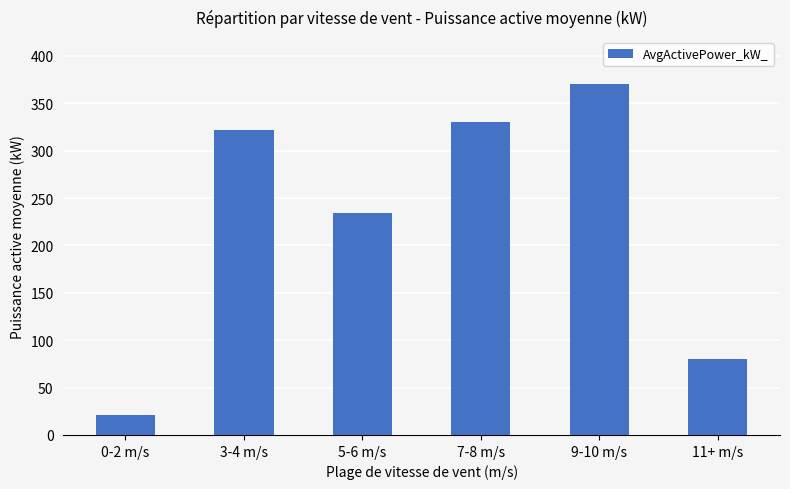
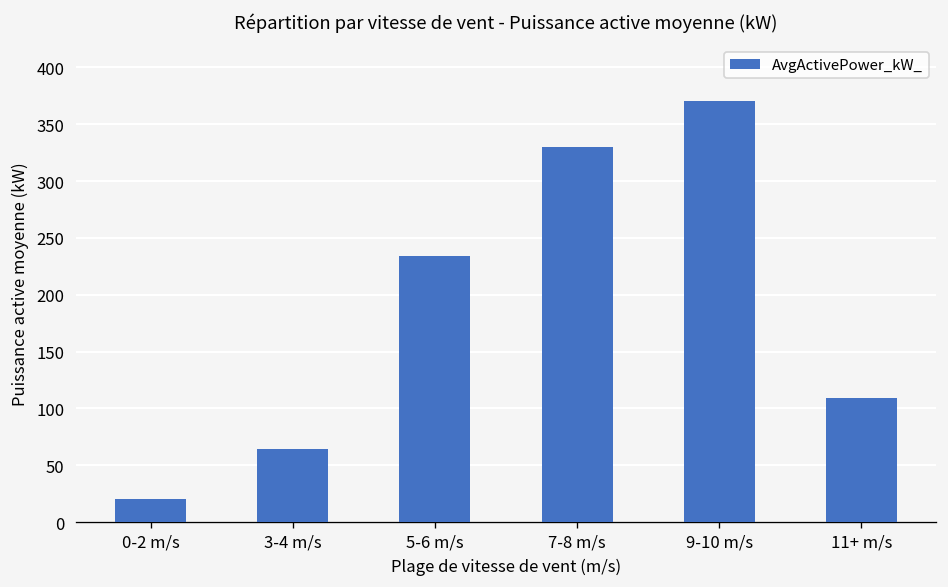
3-4 m/s: 320 -> 60
11+ m/s: 80 -> 110
